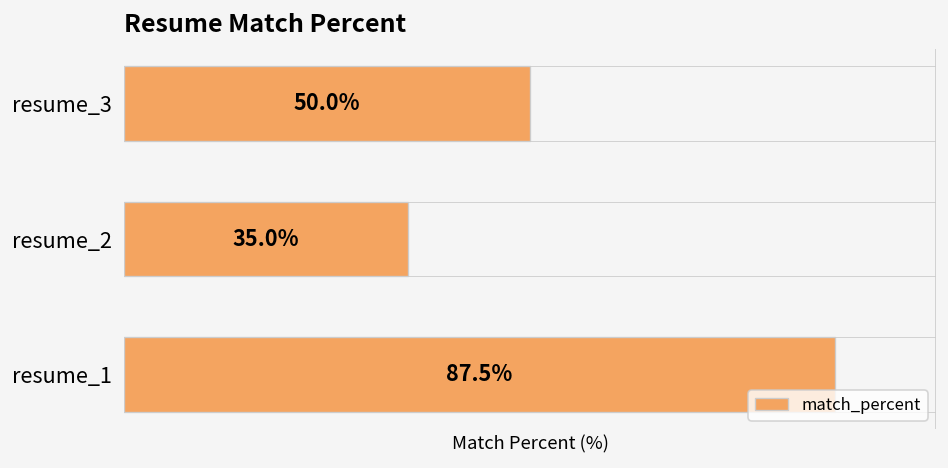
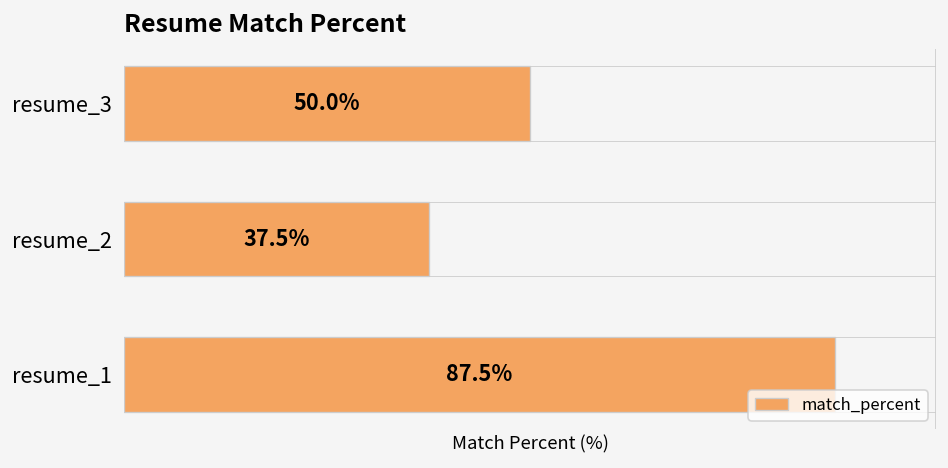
resume_2: 35.0% -> 37.5%
